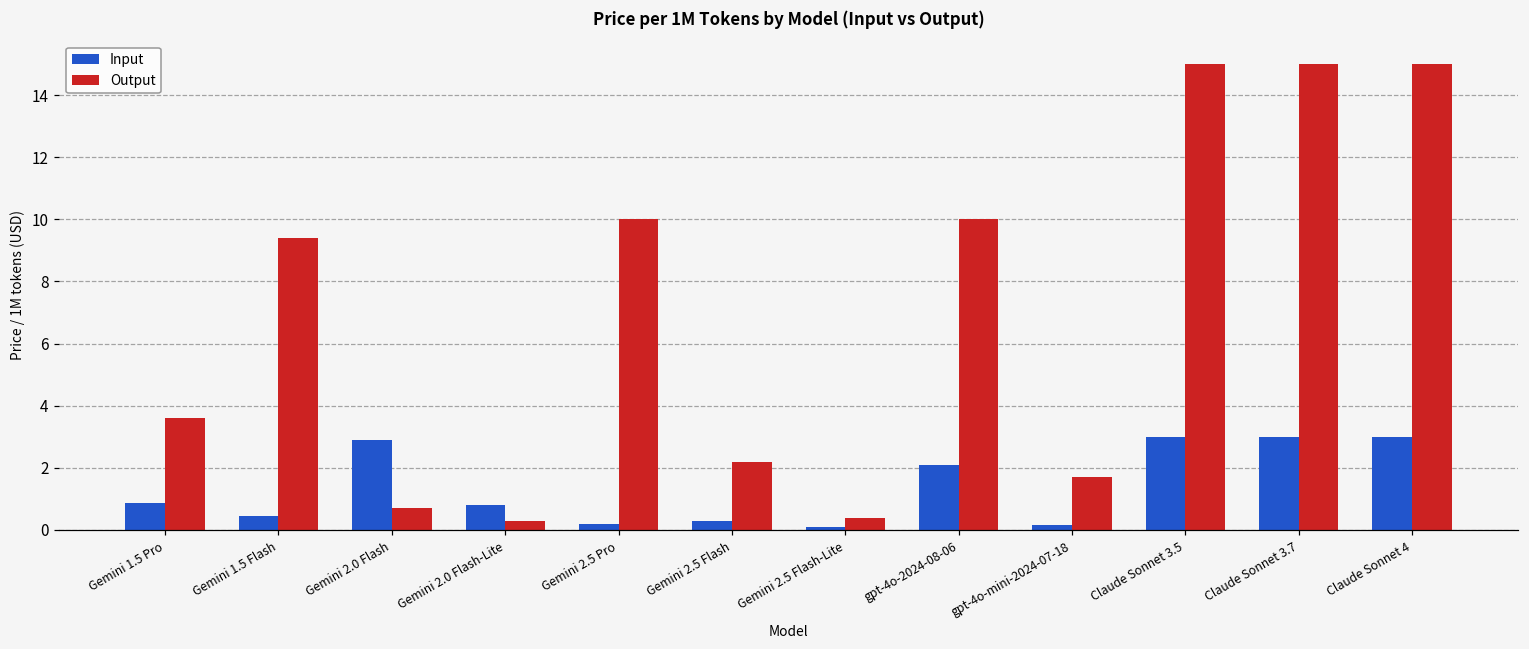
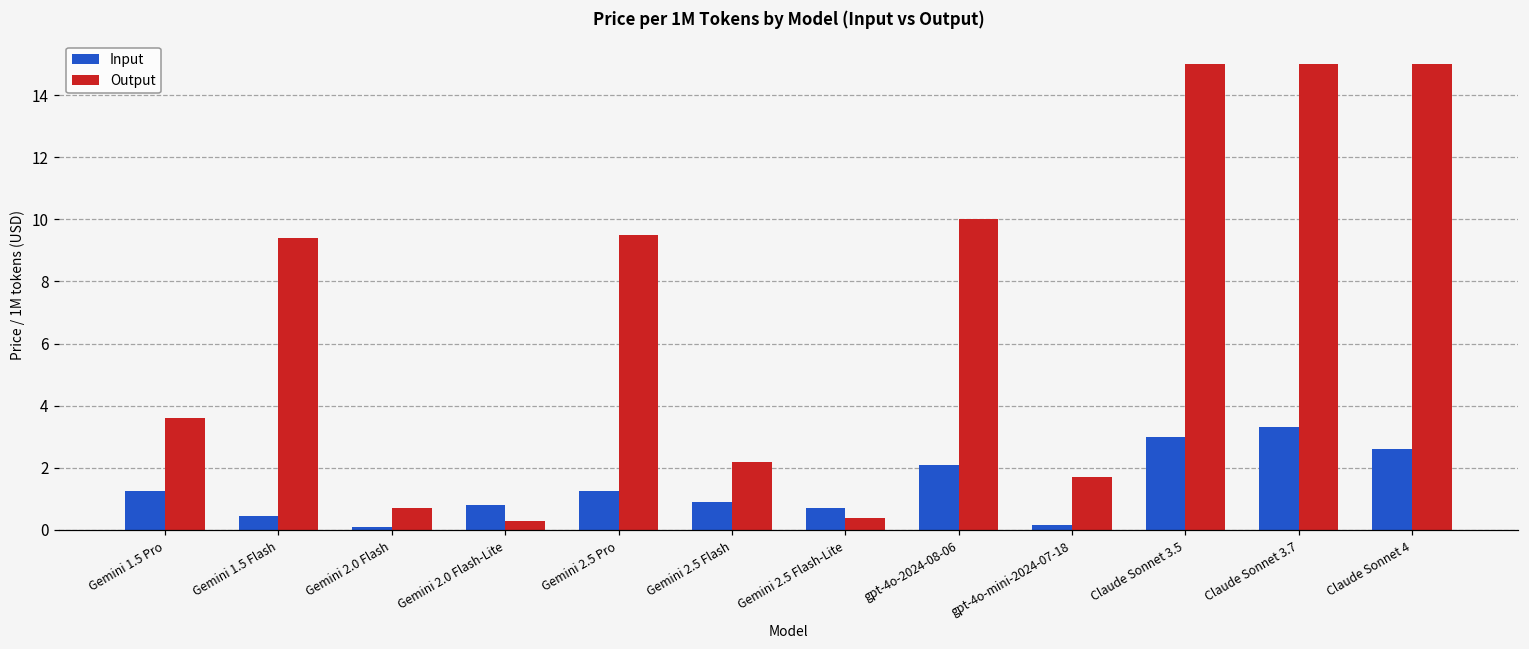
Input, Gemini 1.5 Pro: 0.9 -> 1.3
Input, Gemini 2.0 Flash: 2.9 -> 0.1
Input, Gemini 2.5 Pro: 0.2 -> 1.3
Output, Gemini 2.5 Pro: 10.0 -> 9.5
Input, Gemini 2.5 Flash: 0.3 -> 0.9
Input, Gemini 2.5 Flash-Lite: 0.1 -> 0.7
Input, Claude Sonnet 3.7: 3.0 -> 3.3
Input, Claude Sonnet 4: 3.0 -> 2.6
